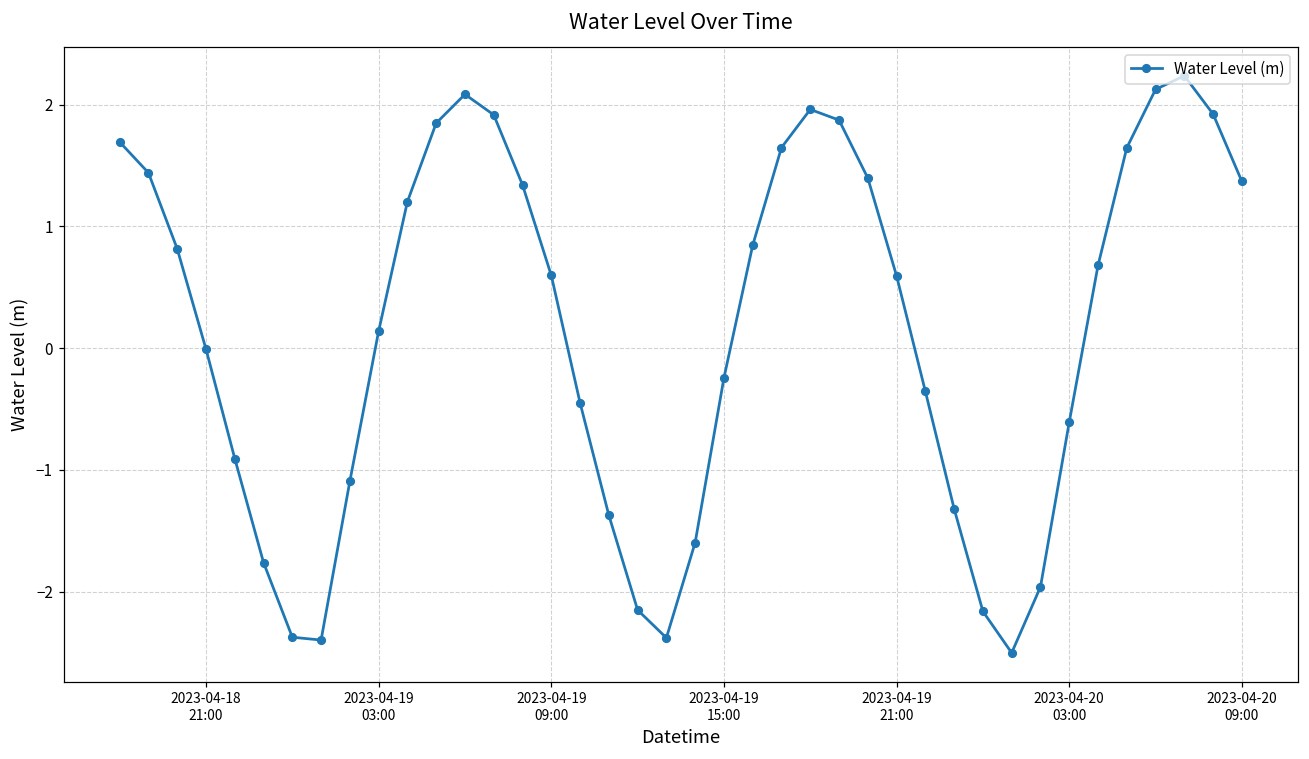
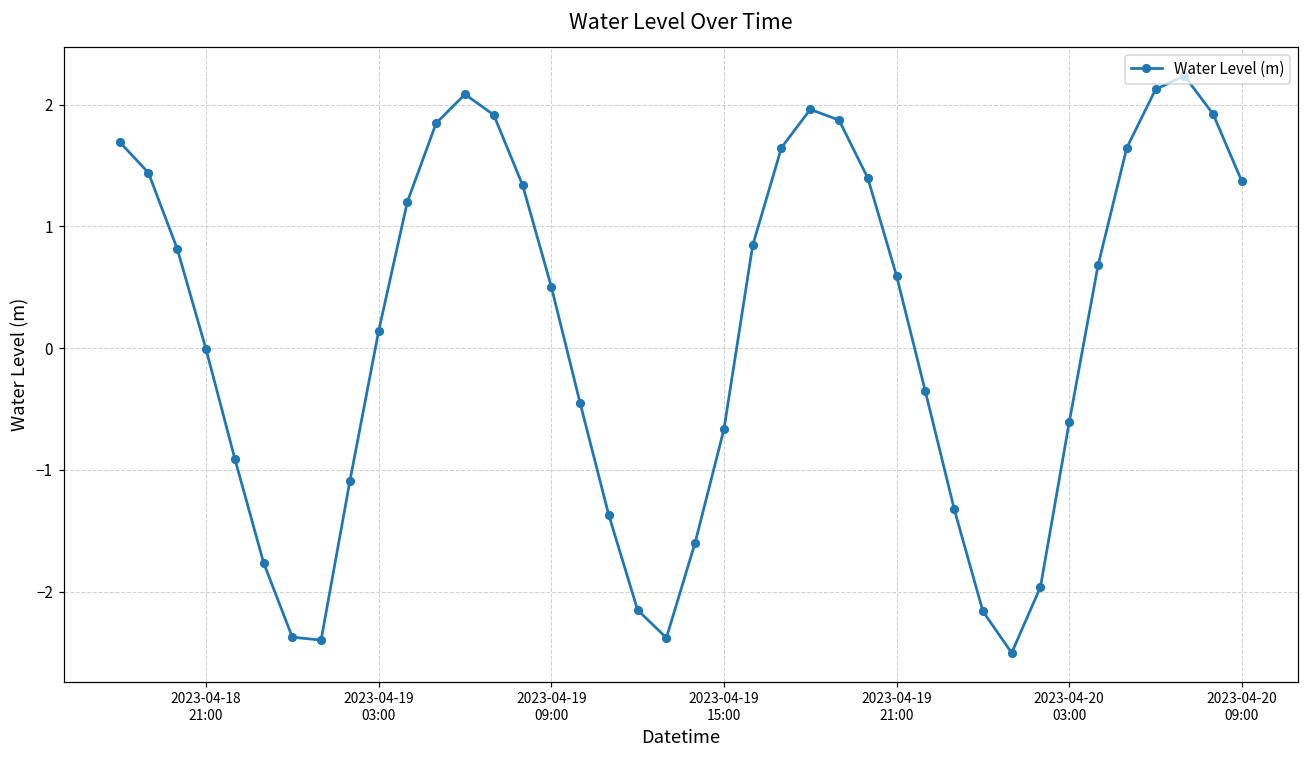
2023-04-19 09:00: 0.60 -> 0.51
2023-04-19 15:00: -0.24 -> -0.67
